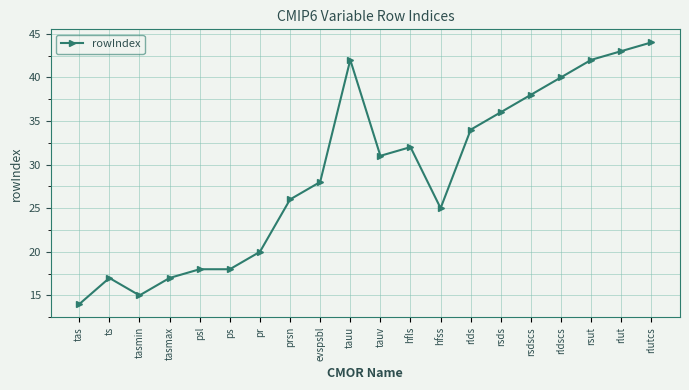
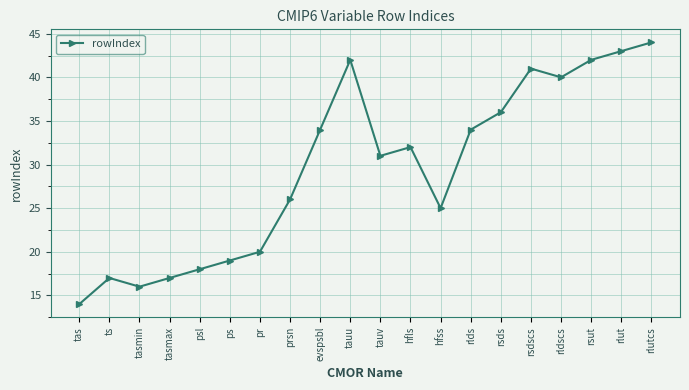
tasmin: 15 -> 16
ps: 18 -> 19
evspsbl: 28 -> 34
rsdscs: 38 -> 41
